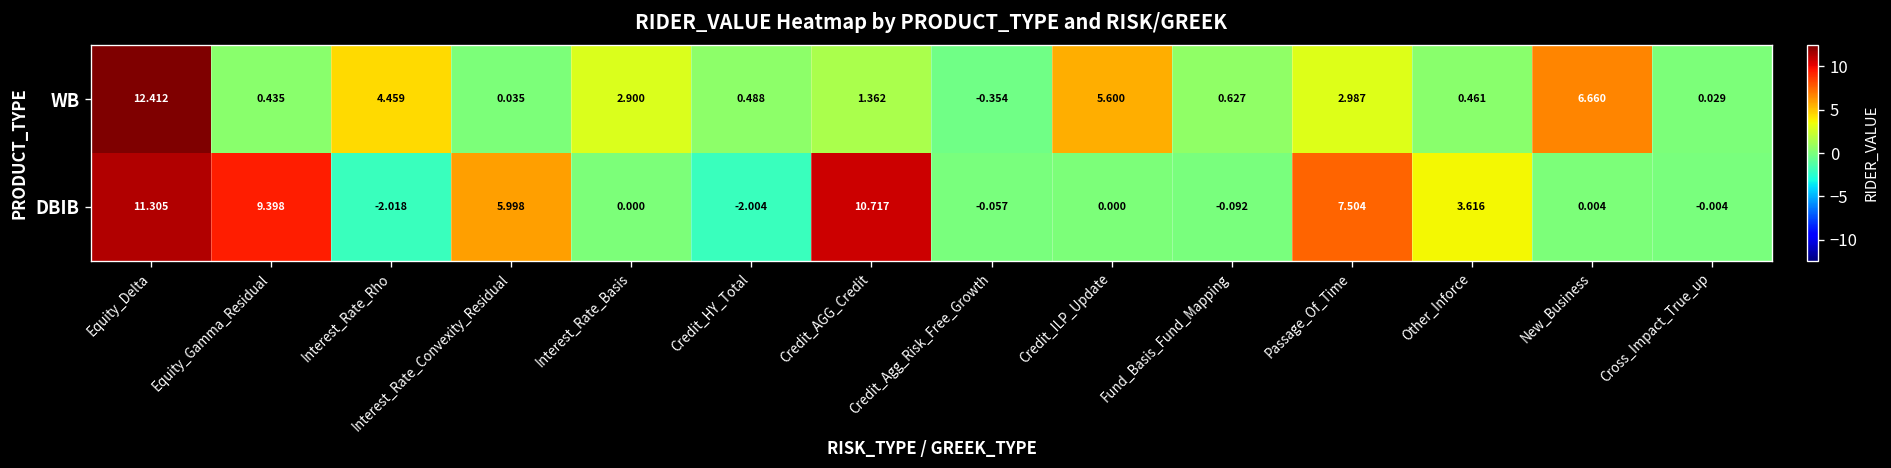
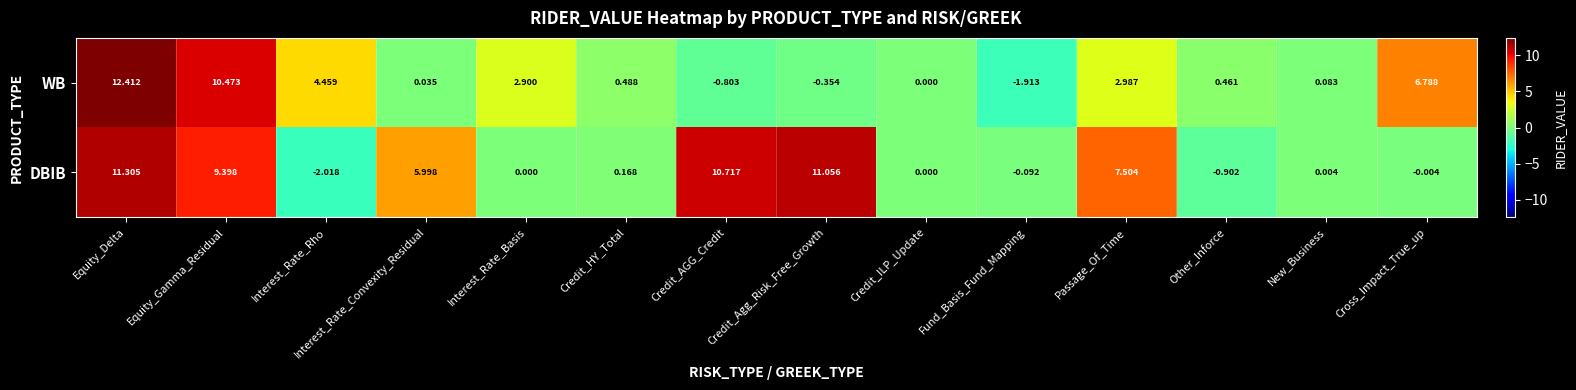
WB, Equity_Gamma_Residual: 0.435 -> 10.473
WB, Credit_AGG_Credit: 1.362 -> -0.803
WB, Credit_ILP_Update: 5.600 -> 0.000
WB, Fund_Basis_Fund_Mapping: 0.627 -> -1.913
WB, New_Business: 6.660 -> 0.083
WB, Cross_Impact_True_up: 0.029 -> 6.788
DBIB, Credit_HY_Total: -2.004 -> 0.168
DBIB, Credit_Agg_Risk_Free_Growth: -0.057 -> 11.056
DBIB, Other_Inforce: 3.616 -> -0.902
